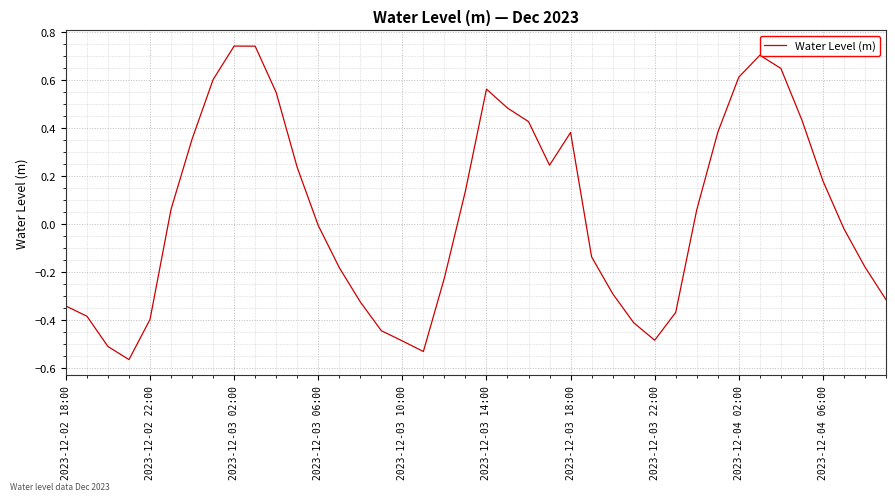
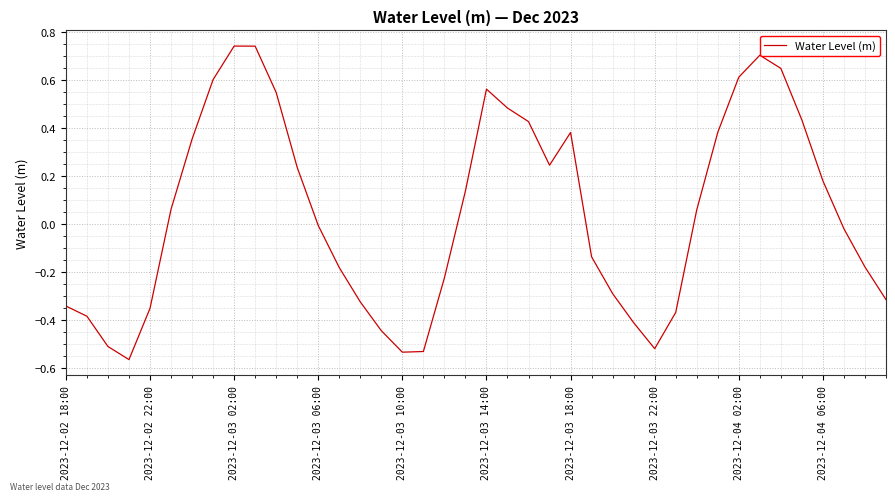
2023-12-02 22:00: -0.40 -> -0.35
2023-12-03 10:00: -0.49 -> -0.53
2023-12-03 22:00: -0.48 -> -0.52
